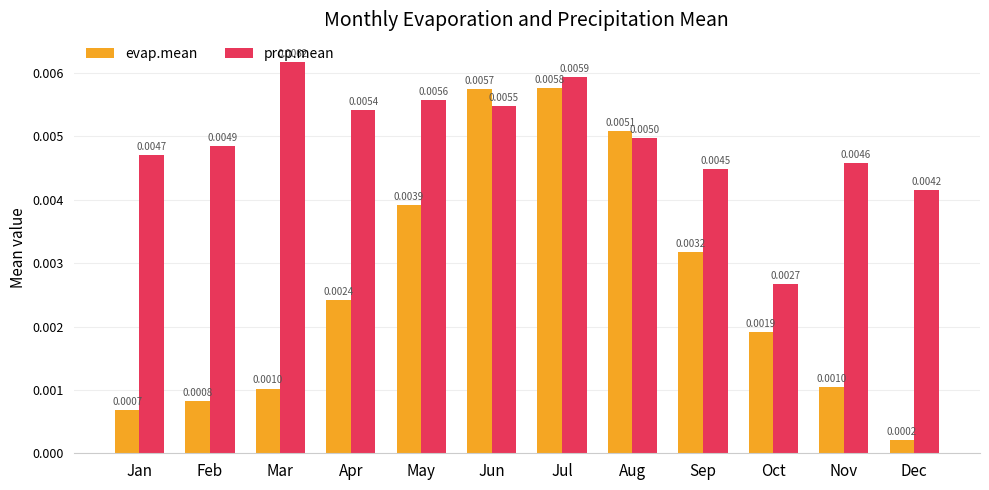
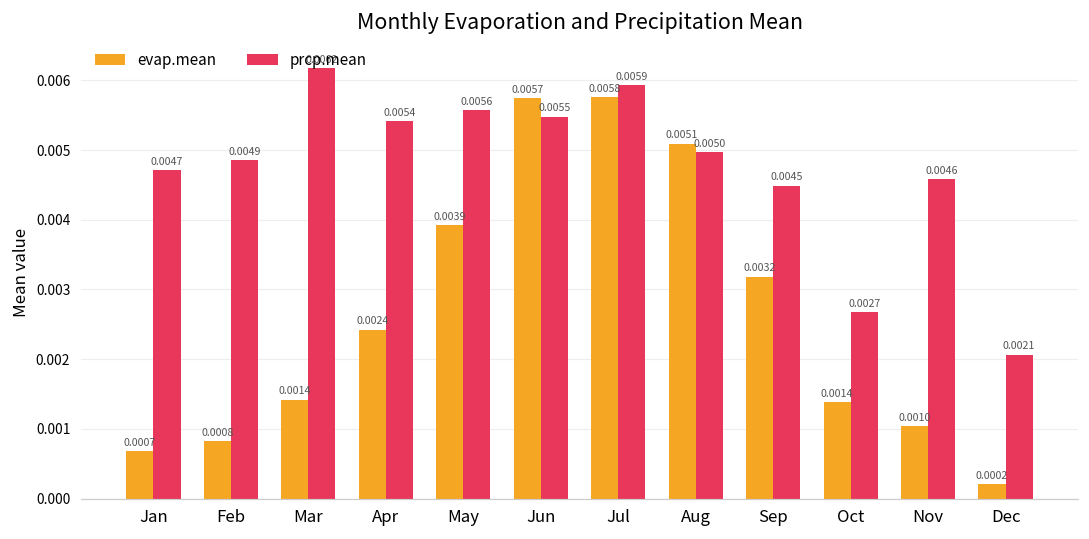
evap.mean, Mar: 0.0010 -> 0.0014
evap.mean, Oct: 0.0019 -> 0.0014
prcp.mean, Dec: 0.0042 -> 0.0021
